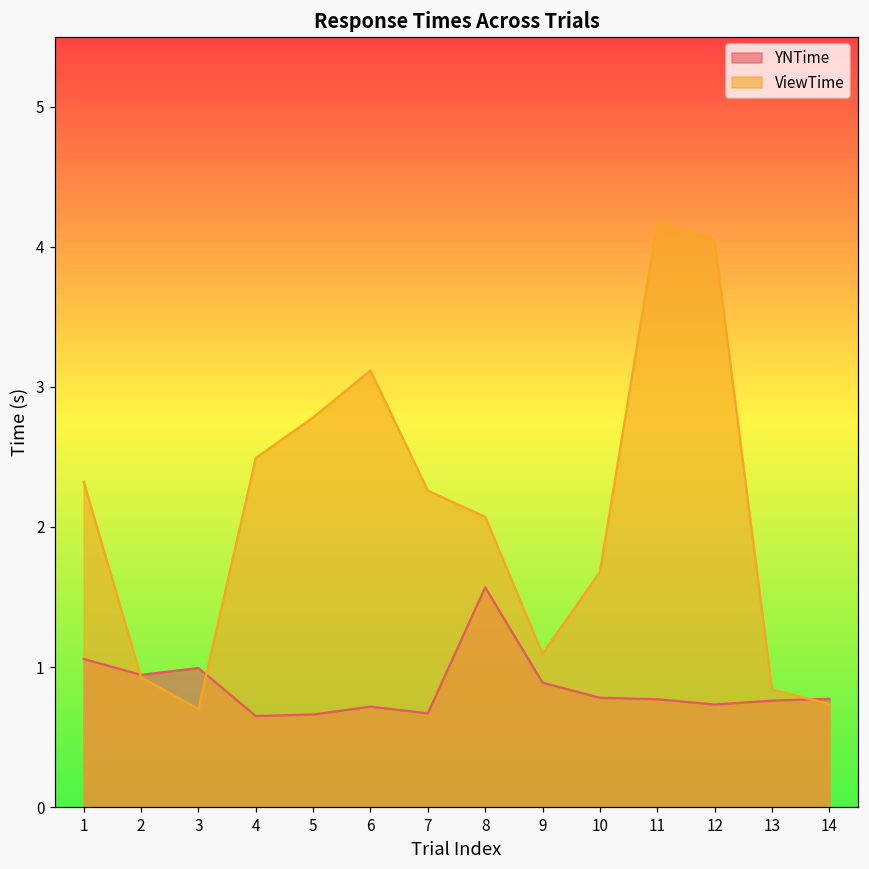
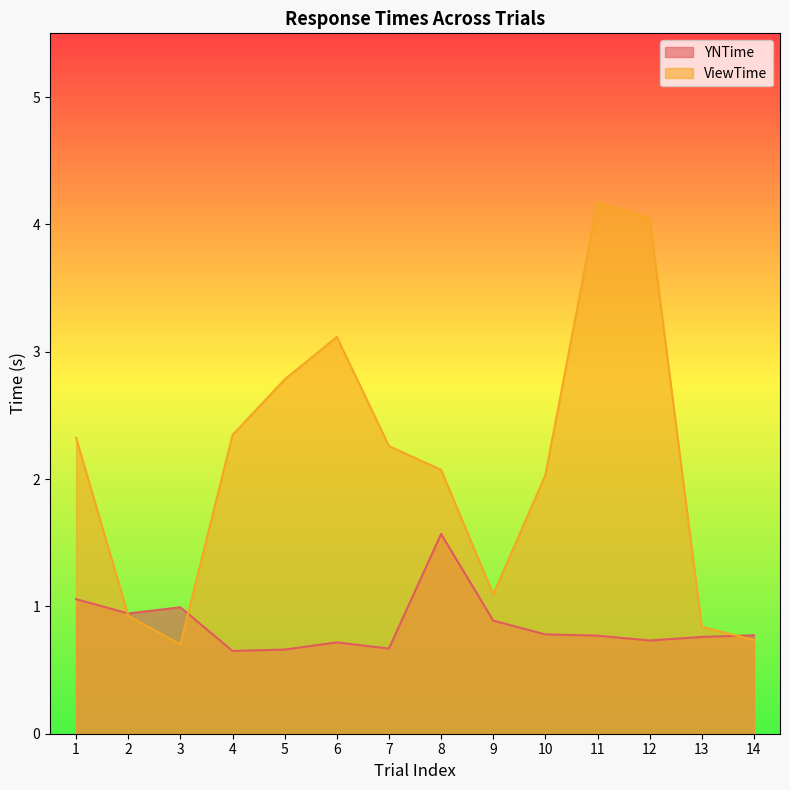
ViewTime, 4: 2.49 -> 2.35
ViewTime, 10: 1.68 -> 2.03
